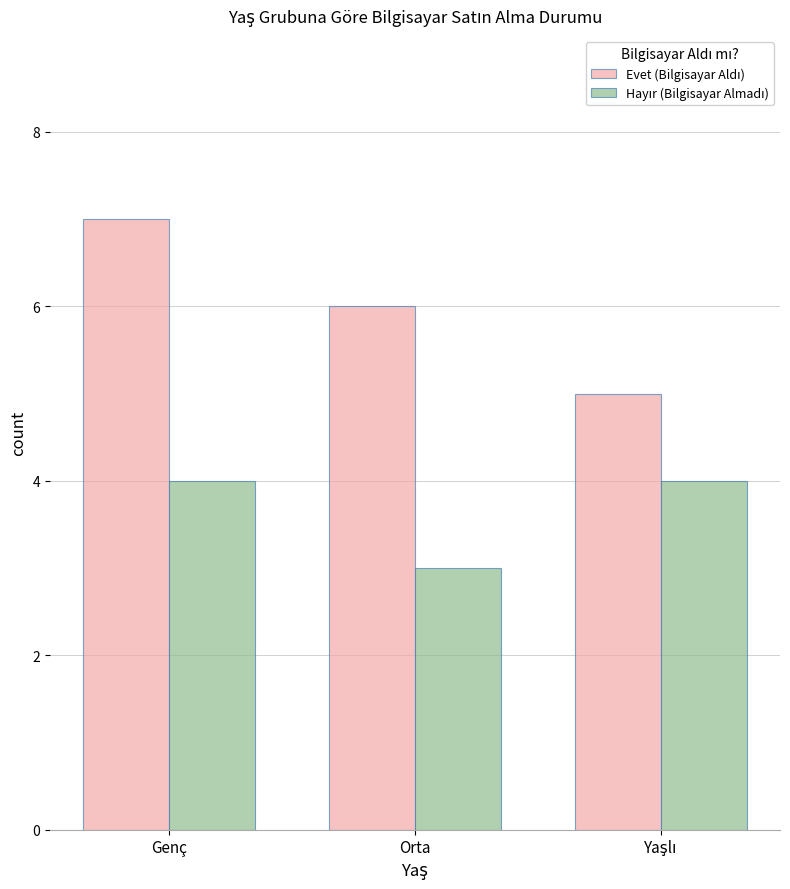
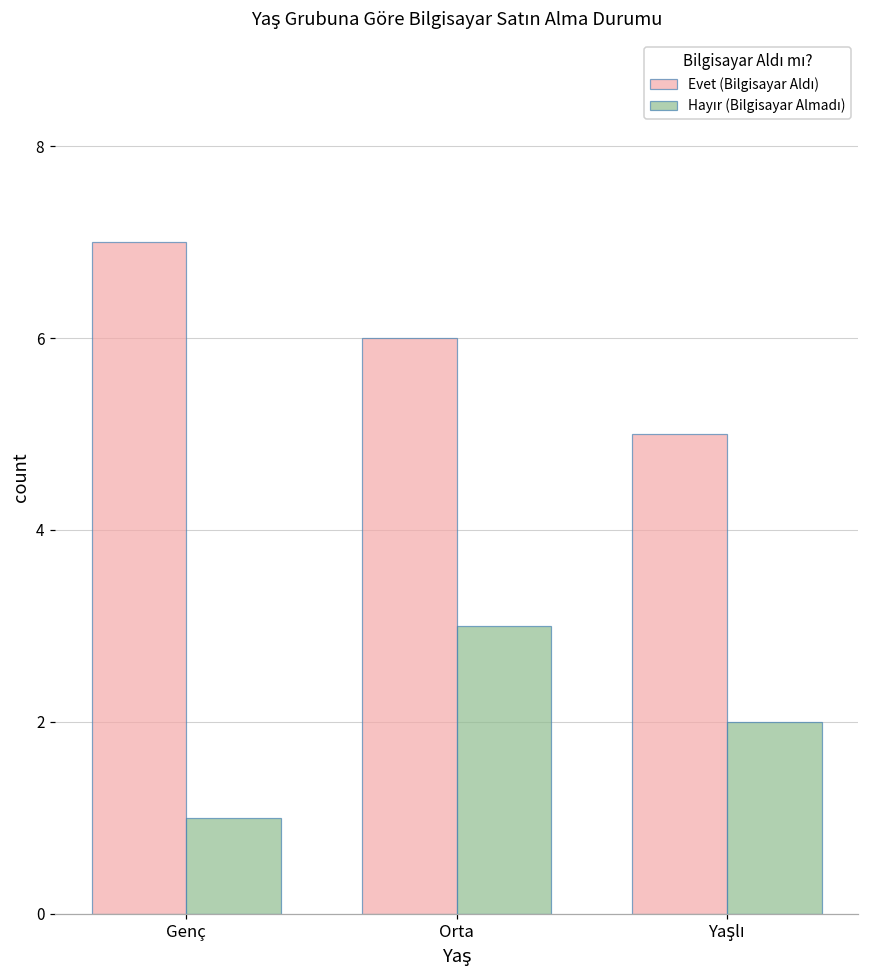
Hayır (Bilgisayar Almadı), Genç: 4 -> 1
Hayır (Bilgisayar Almadı), Yaşlı: 4 -> 2
